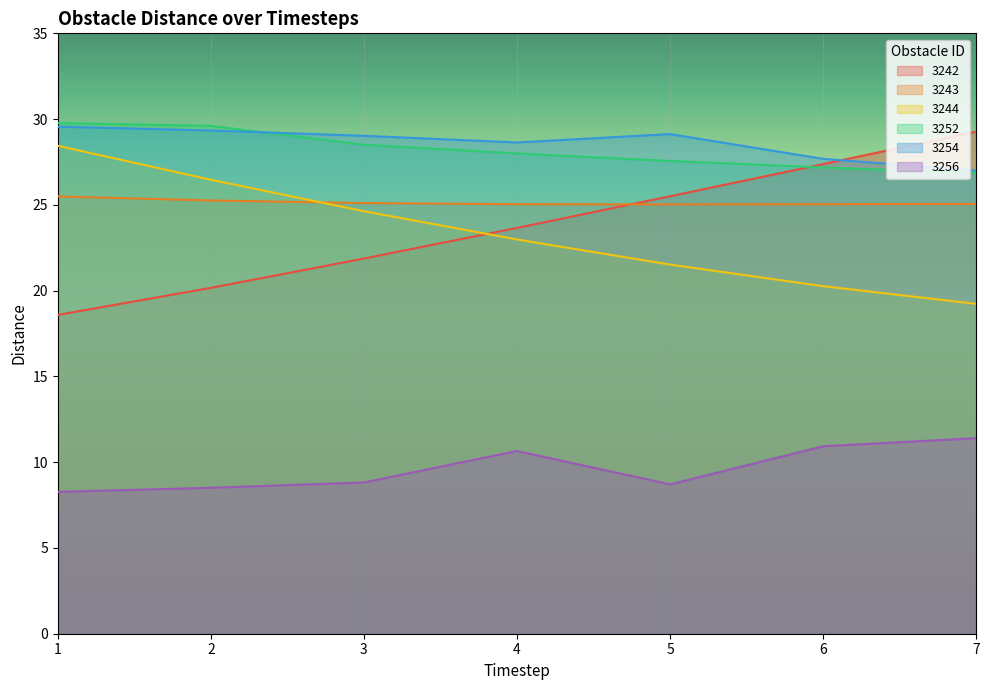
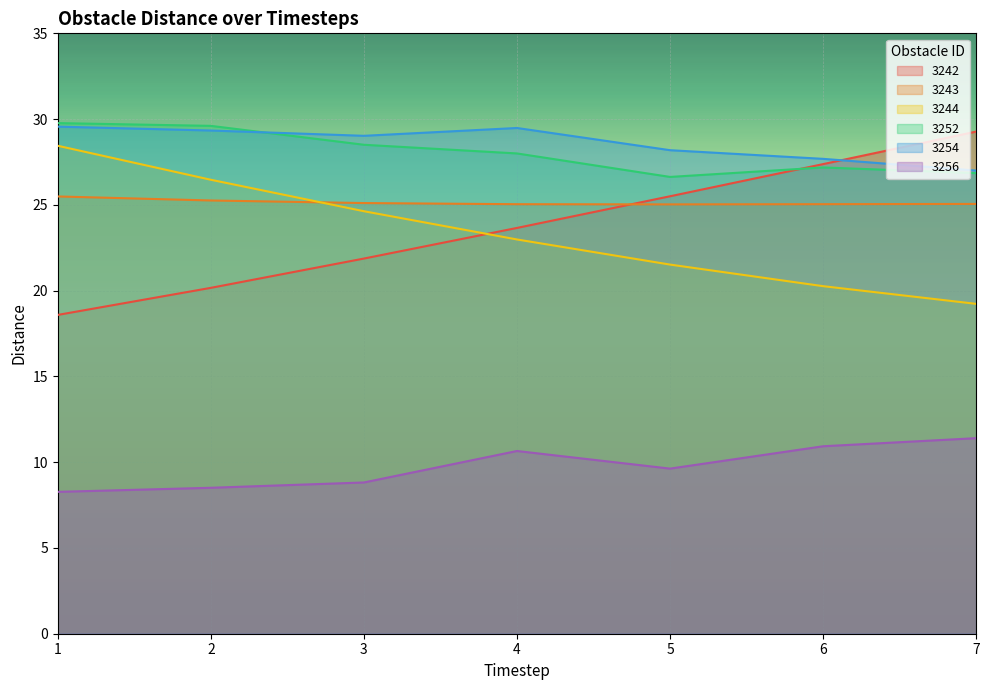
3254, 4: 28.6 -> 29.5
3252, 5: 27.6 -> 26.6
3254, 5: 29.1 -> 28.2
3256, 5: 8.7 -> 9.6
